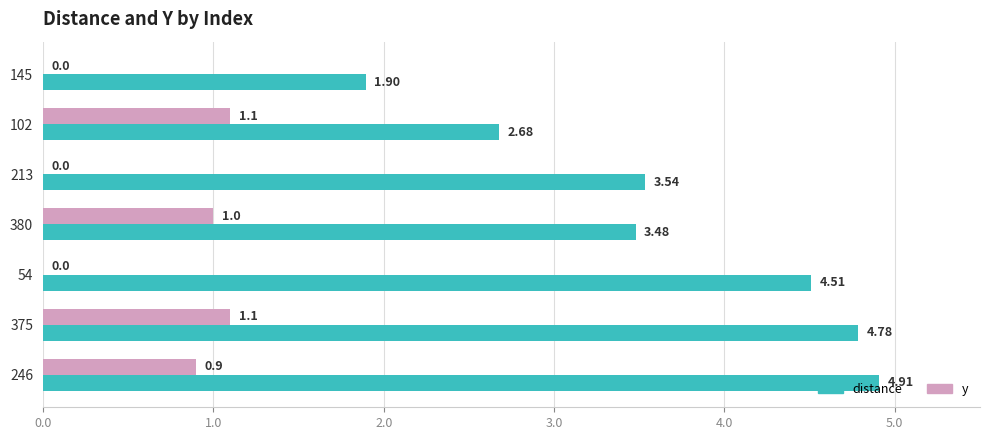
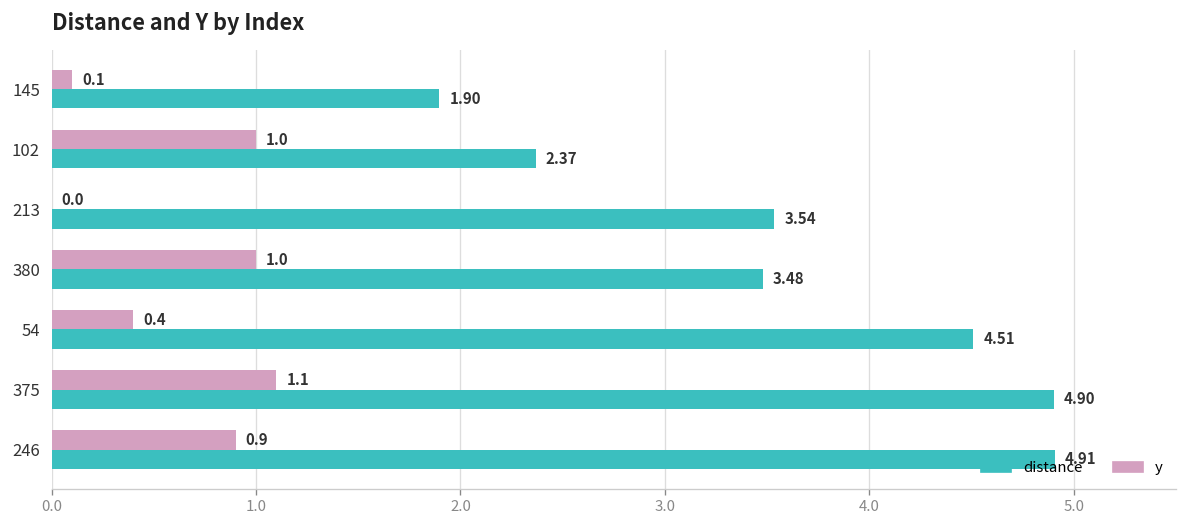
y, 145: 0.0 -> 0.1
y, 102: 1.1 -> 1.0
distance, 102: 2.68 -> 2.37
y, 54: 0.0 -> 0.4
distance, 375: 4.78 -> 4.90
